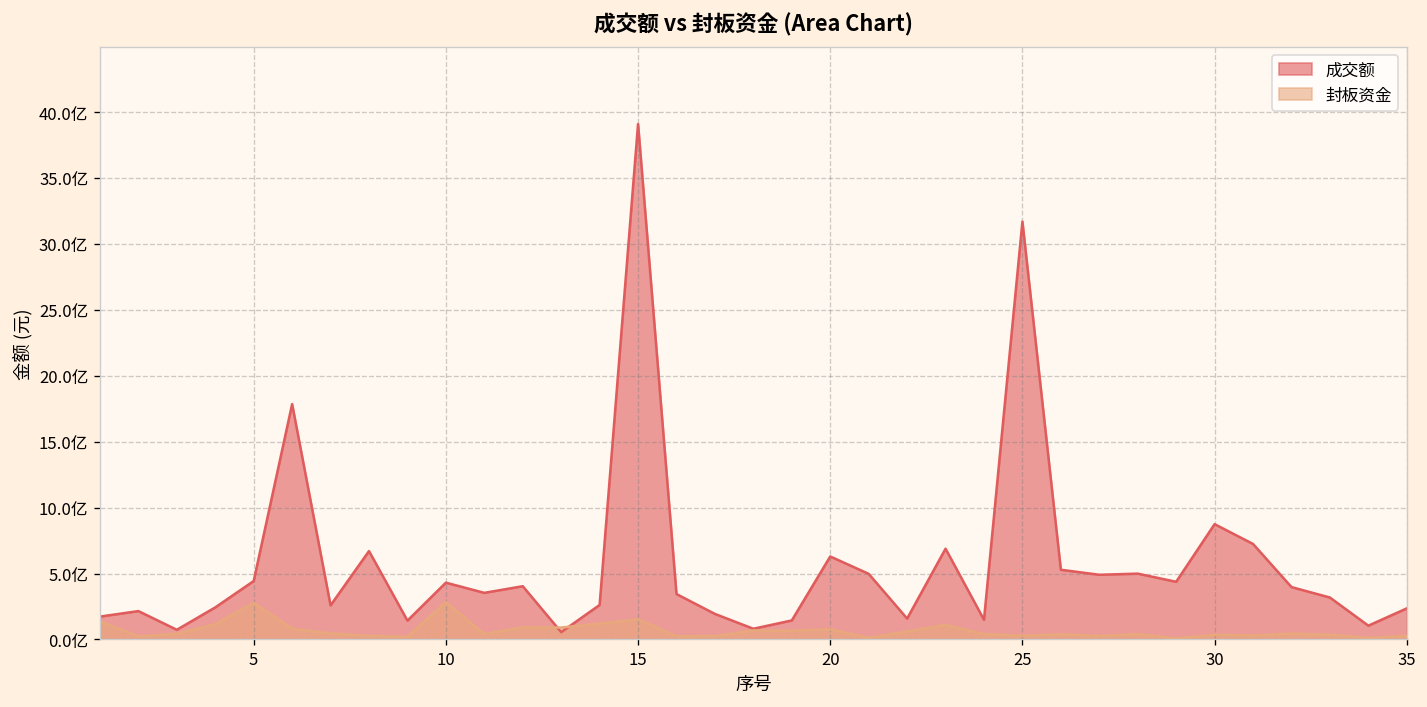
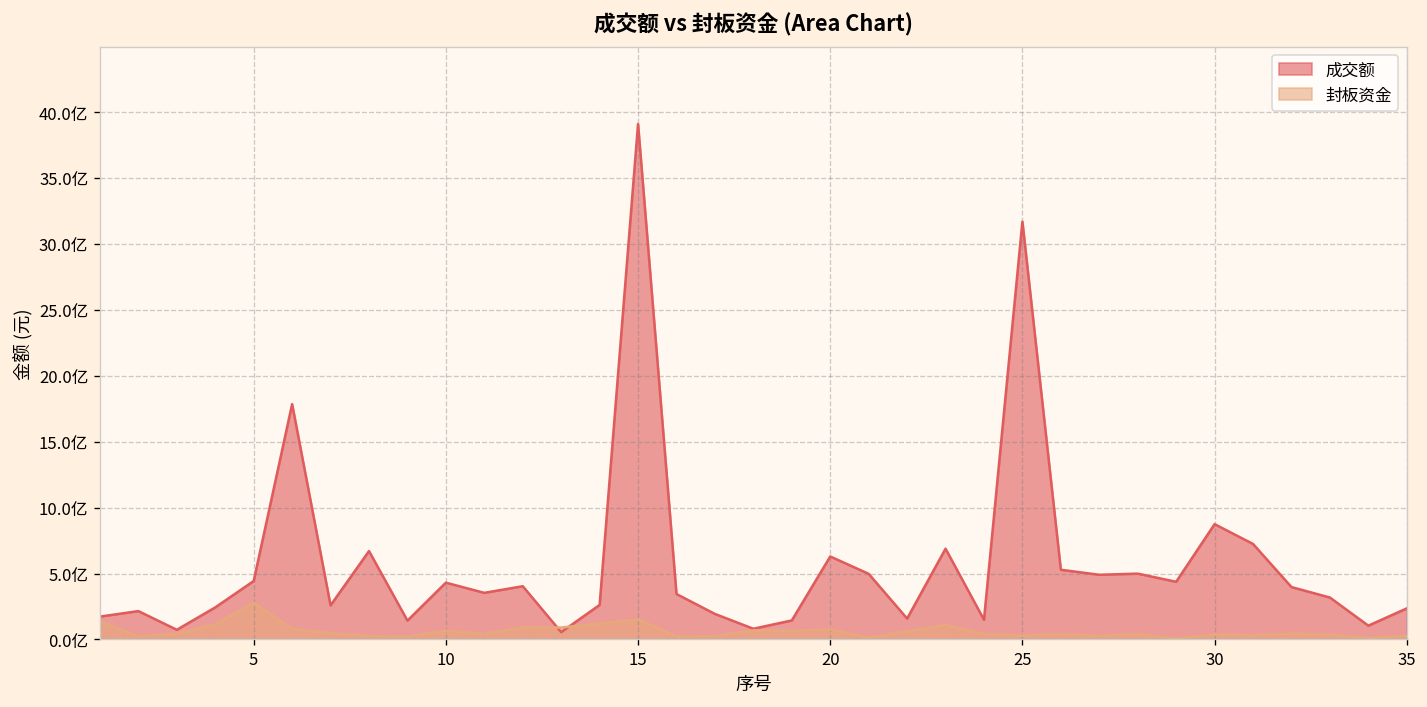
封板资金, 10: 2.8亿 -> 0.7亿
